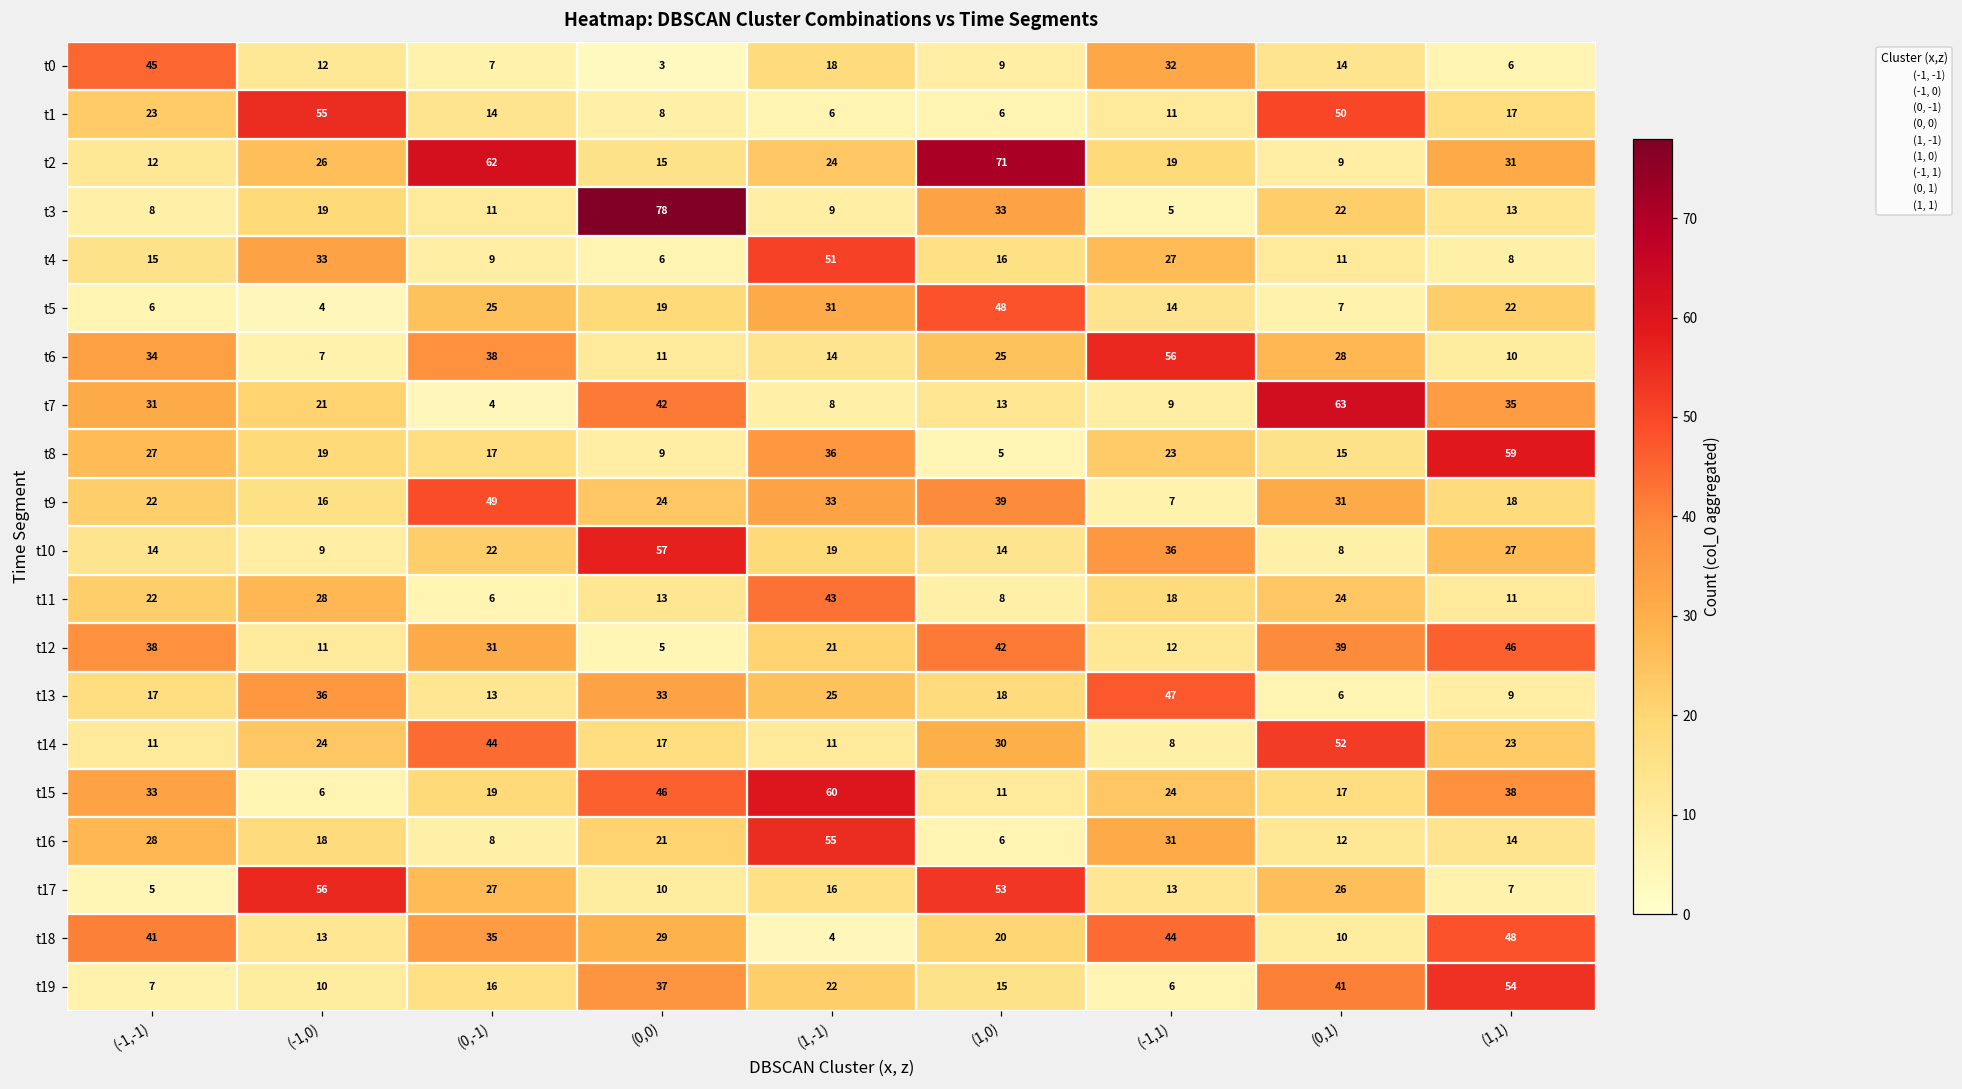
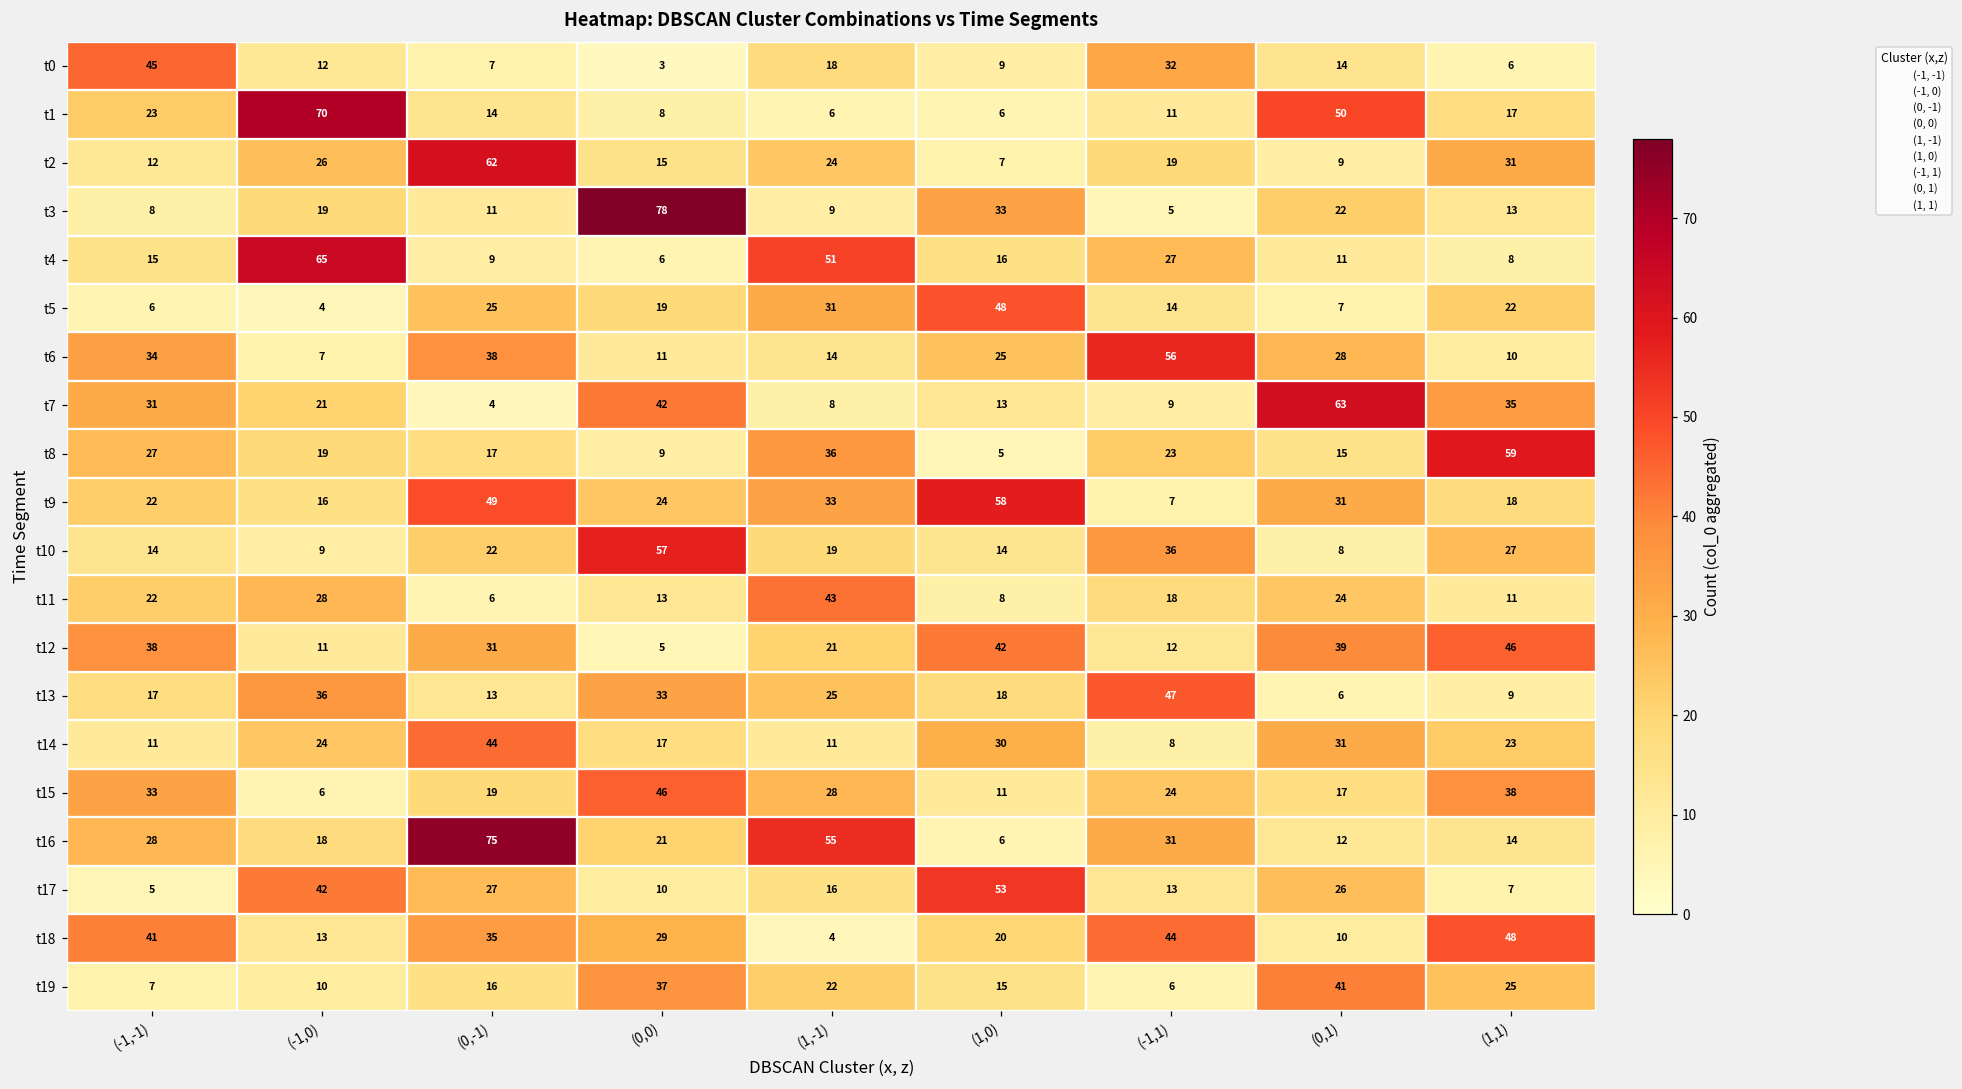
t1, (-1,0): 55 -> 70
t2, (1,0): 71 -> 7
t4, (-1,0): 33 -> 65
t9, (1,0): 39 -> 58
t14, (0,1): 52 -> 31
t15, (1,-1): 60 -> 28
t16, (0,-1): 8 -> 75
t17, (-1,0): 56 -> 42
t19, (1,1): 54 -> 25
